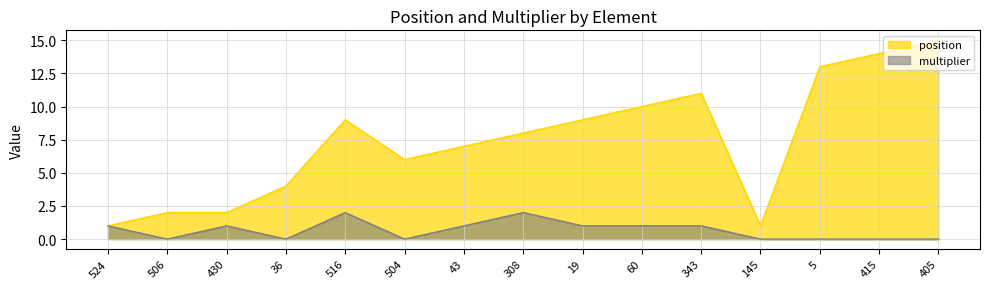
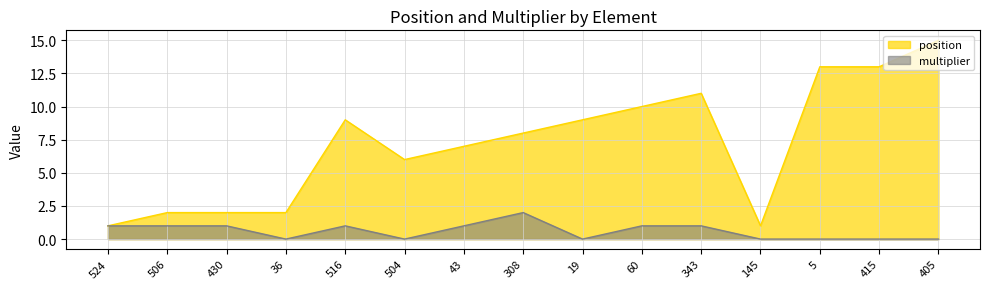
multiplier, 506: 0 -> 1
position, 36: 4 -> 2
multiplier, 516: 2 -> 1
multiplier, 19: 1 -> 0
position, 415: 14 -> 13
